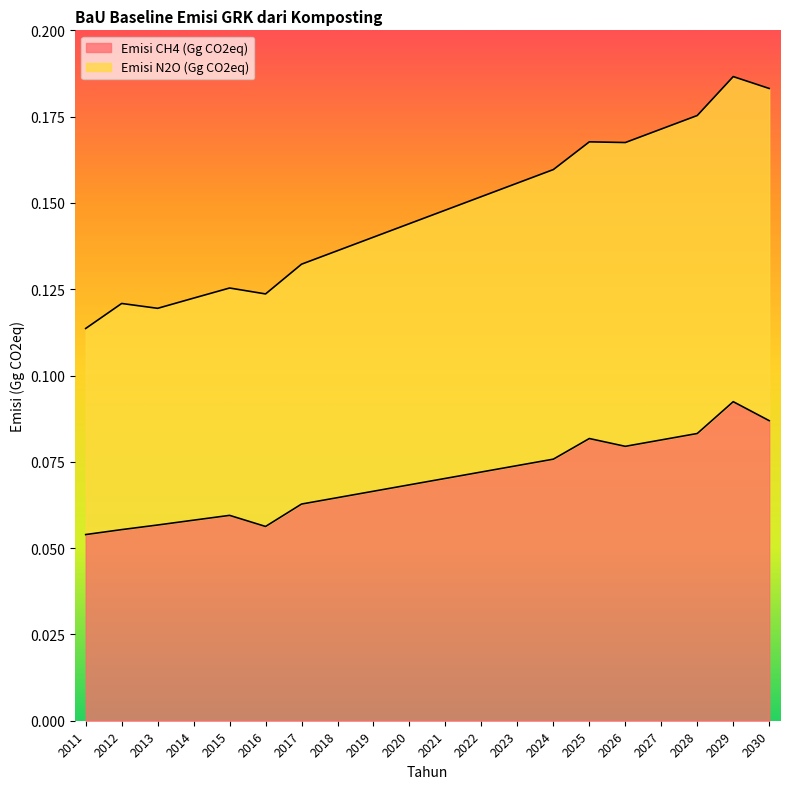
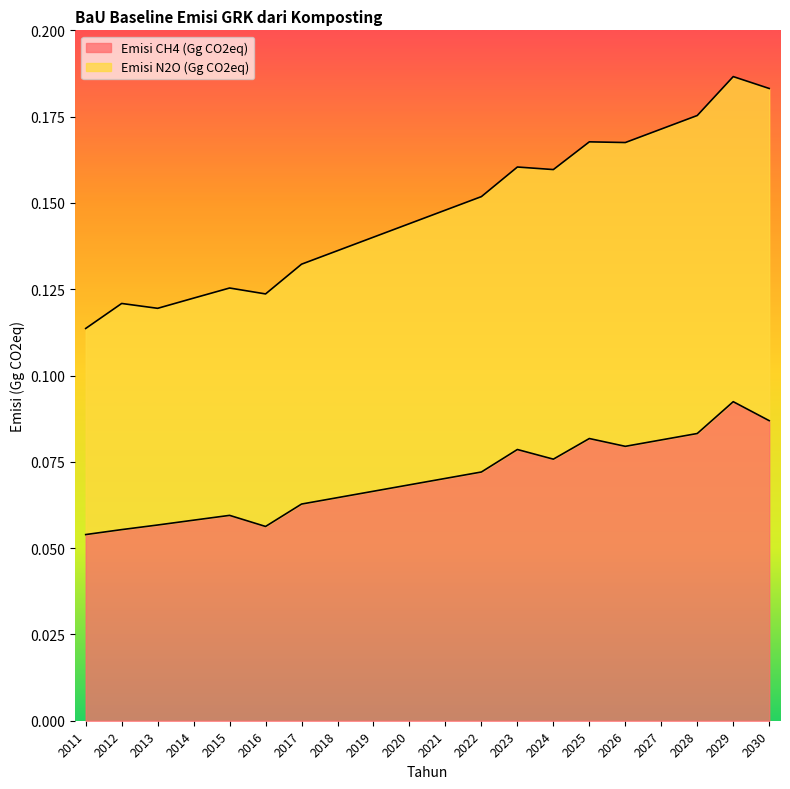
Emisi CH4 (Gg CO2eq), 2023: 0.074 -> 0.079
